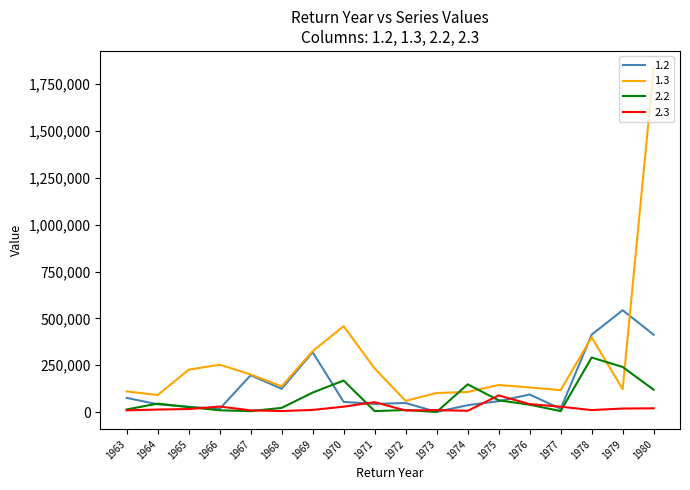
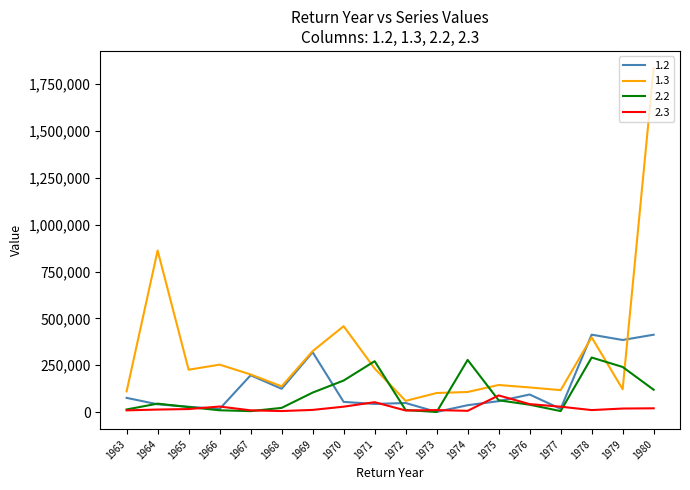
1.3, 1964: 90,000 -> 860,000
2.2, 1971: 10,000 -> 270,000
2.2, 1974: 150,000 -> 280,000
1.2, 1979: 540,000 -> 380,000
